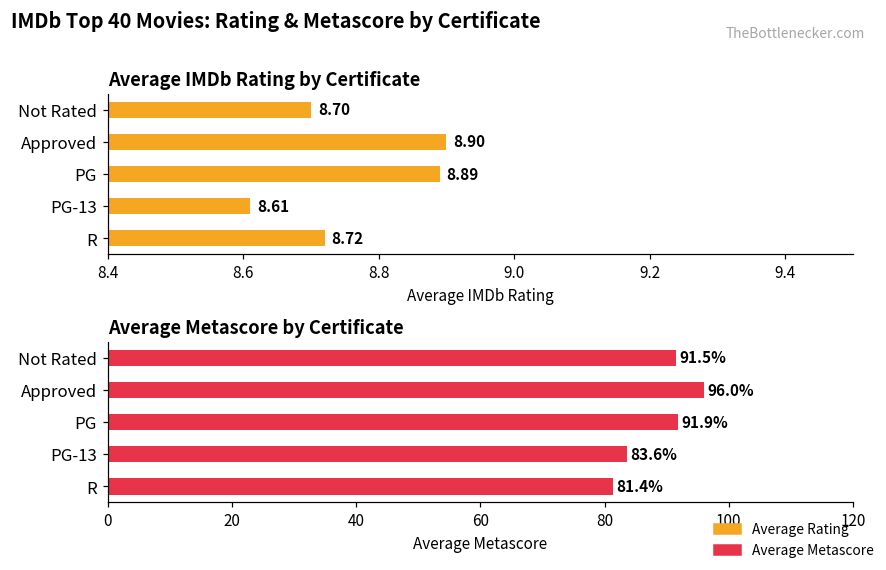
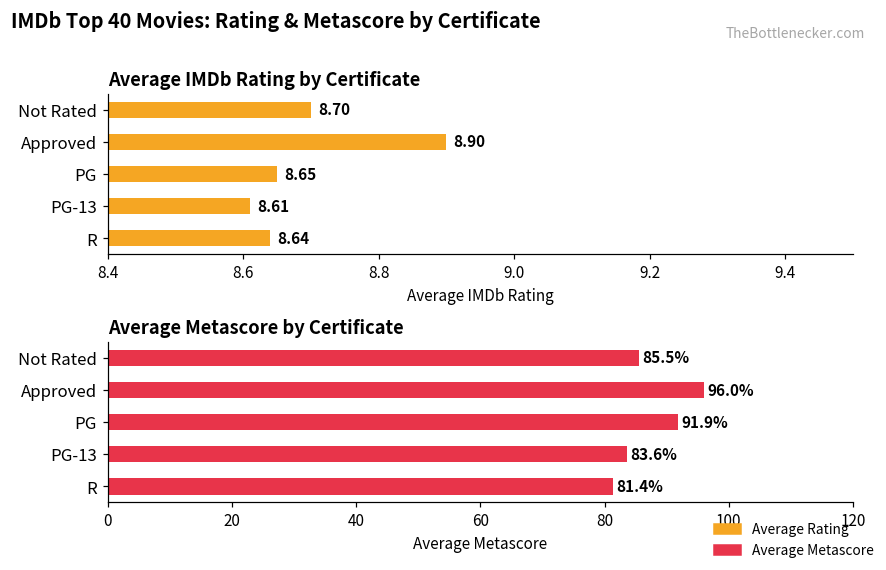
Average IMDb Rating by Certificate, PG: 8.89 -> 8.65
Average IMDb Rating by Certificate, R: 8.72 -> 8.64
Average Metascore by Certificate, Not Rated: 91.5% -> 85.5%
